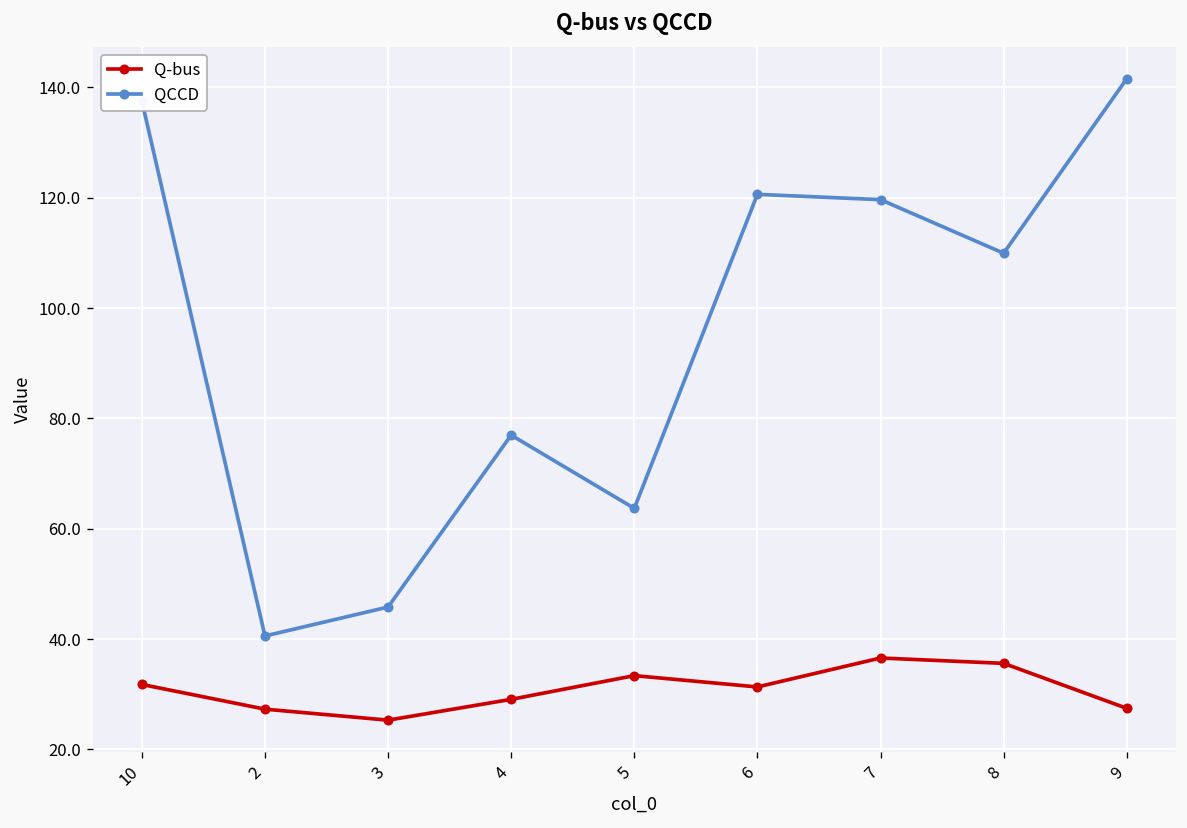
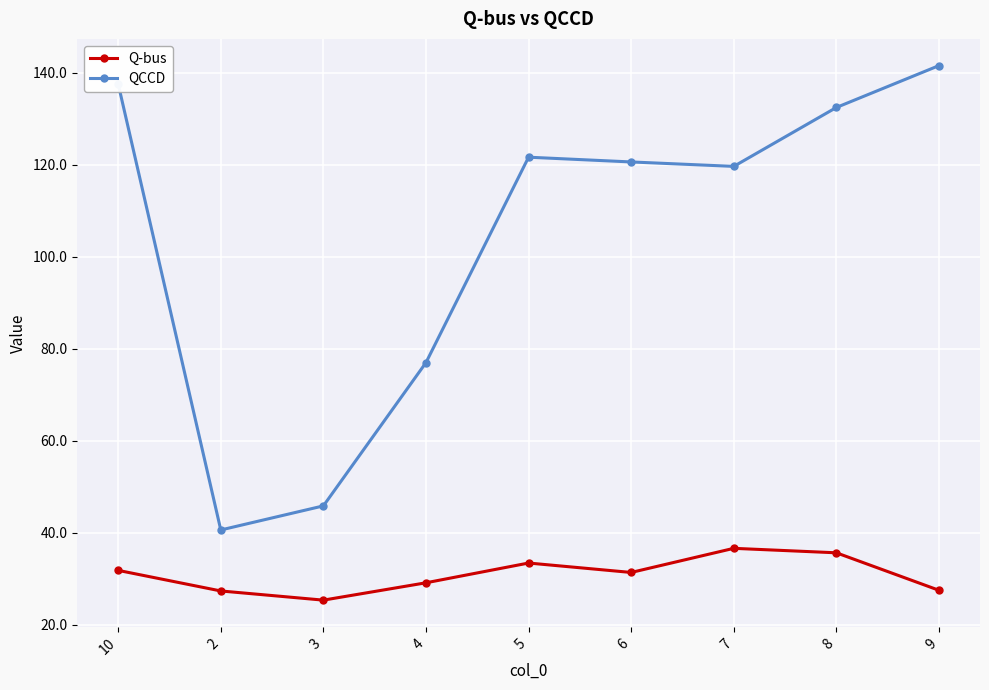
QCCD, 5: 64 -> 122
QCCD, 8: 110 -> 132
